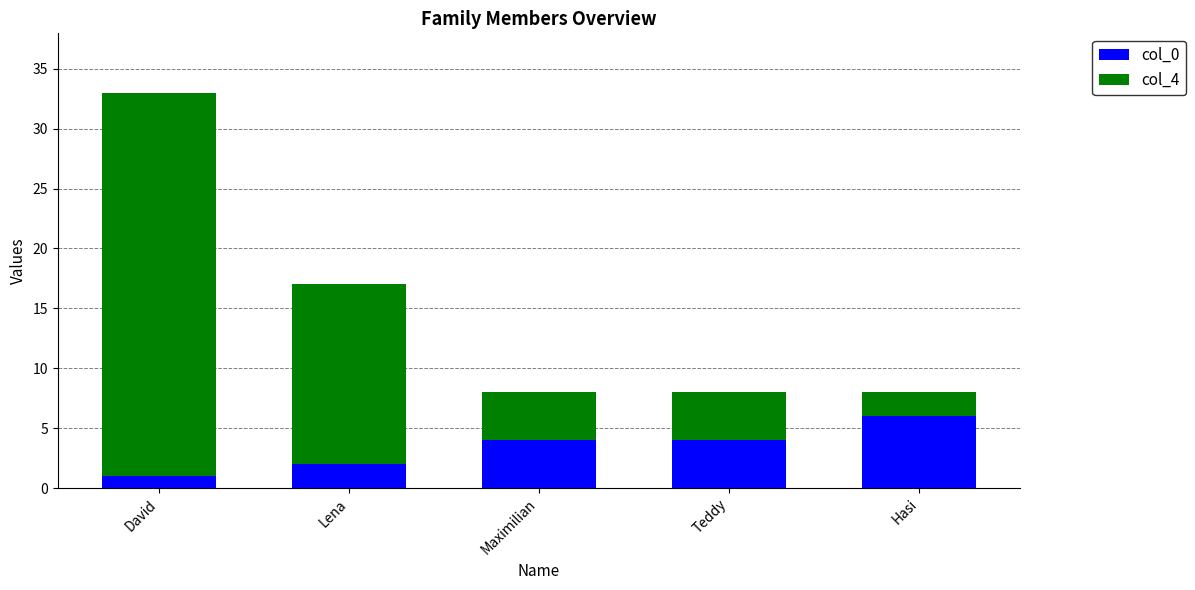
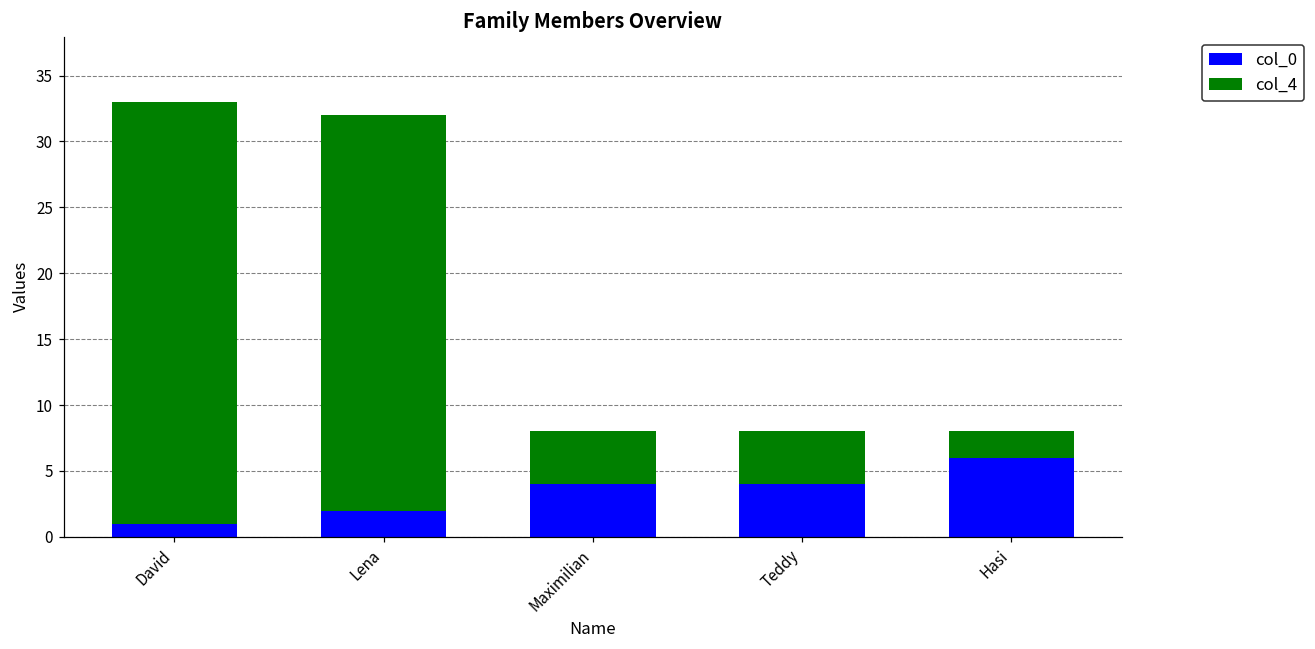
col_4, Lena: 15 -> 30
